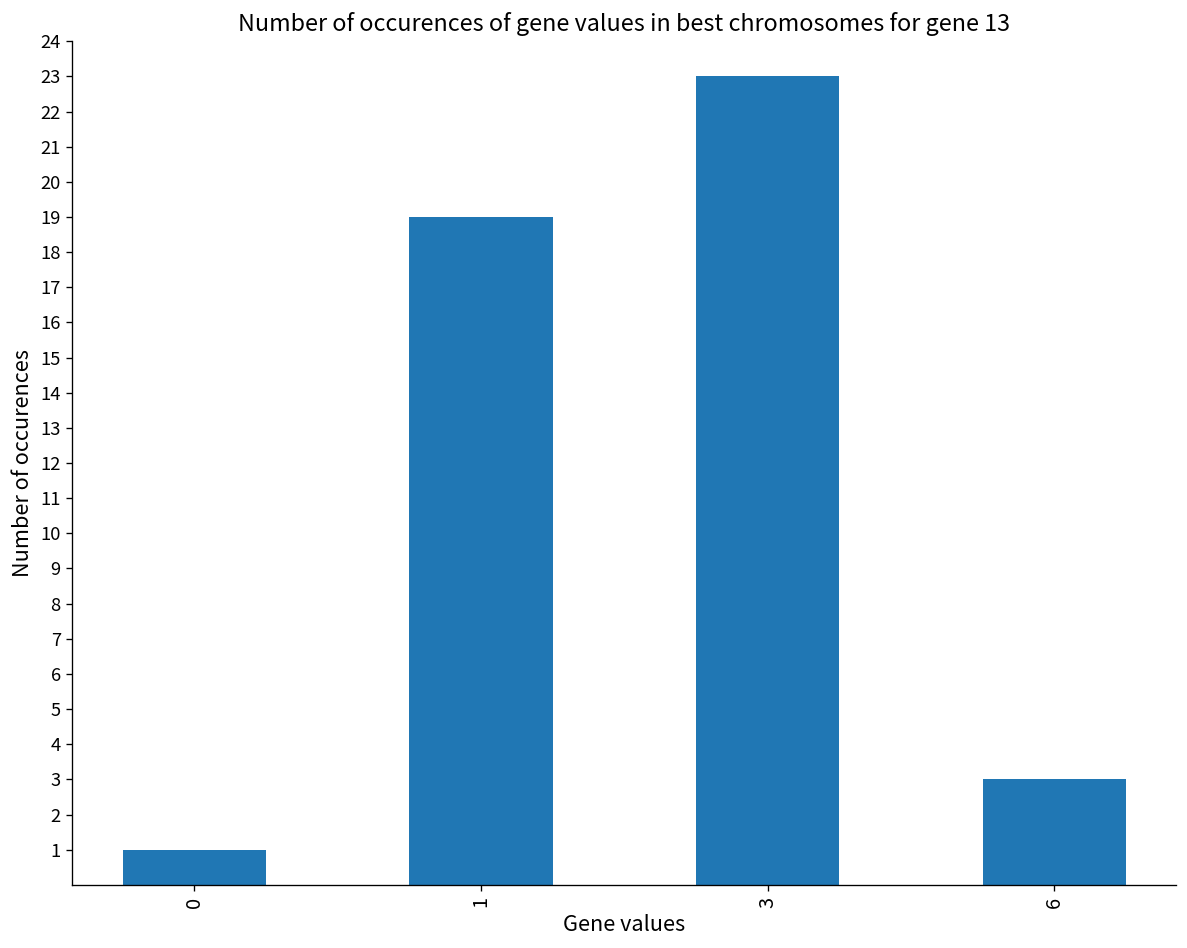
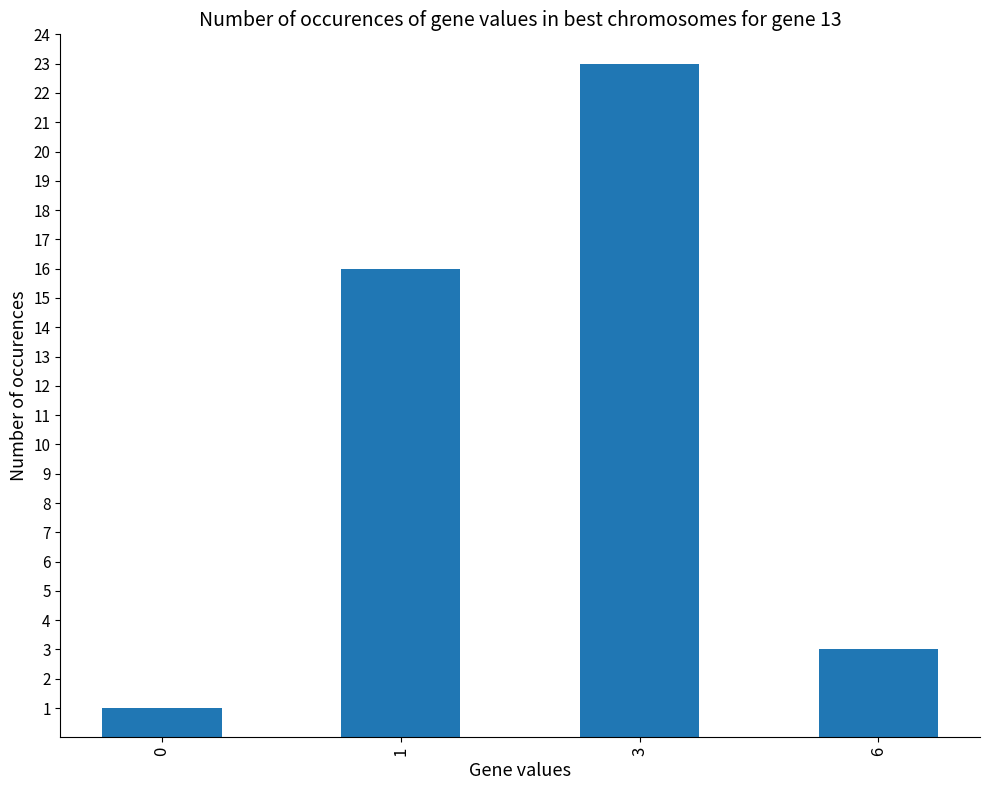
1: 19 -> 16
